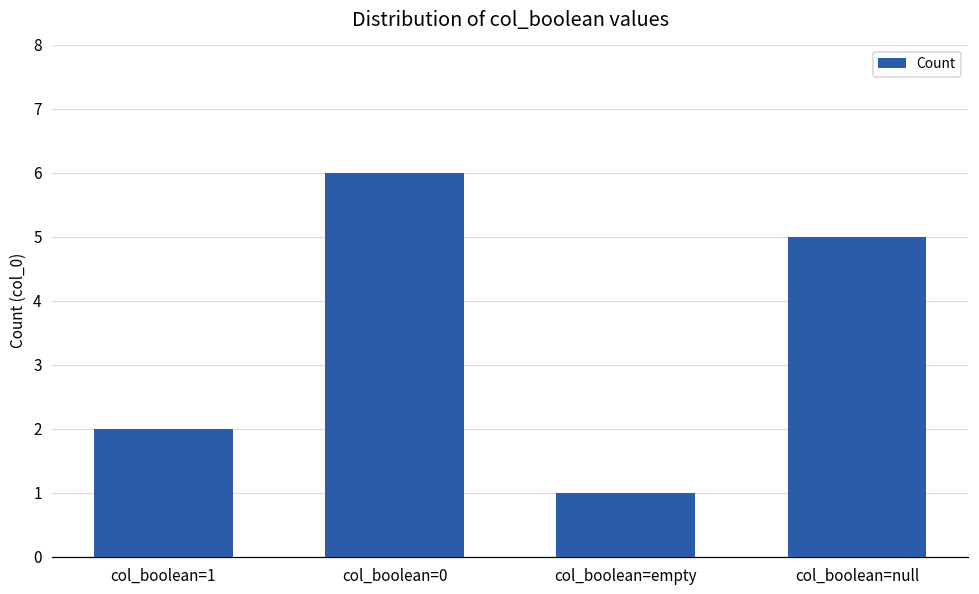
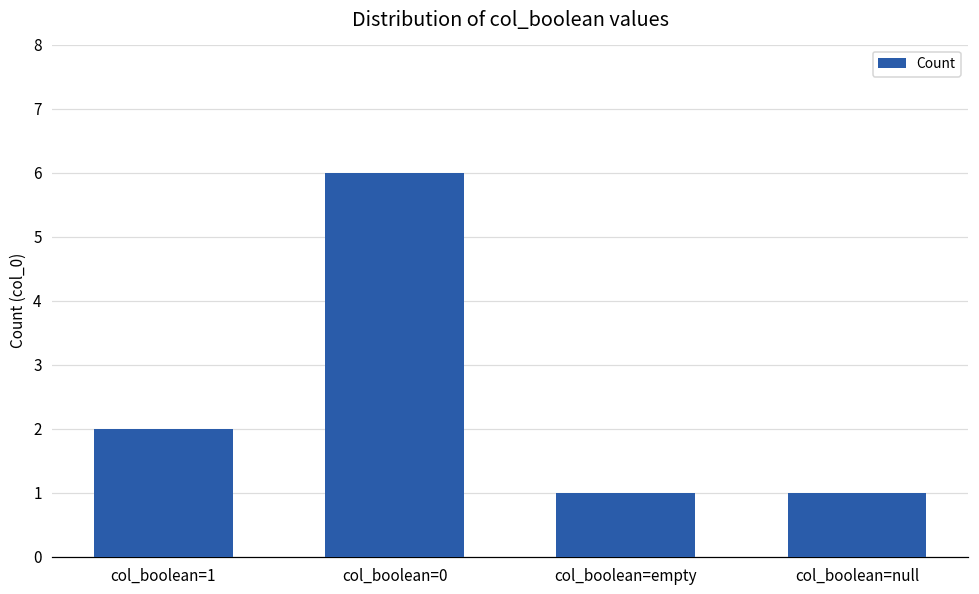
col_boolean=null: 5 -> 1
